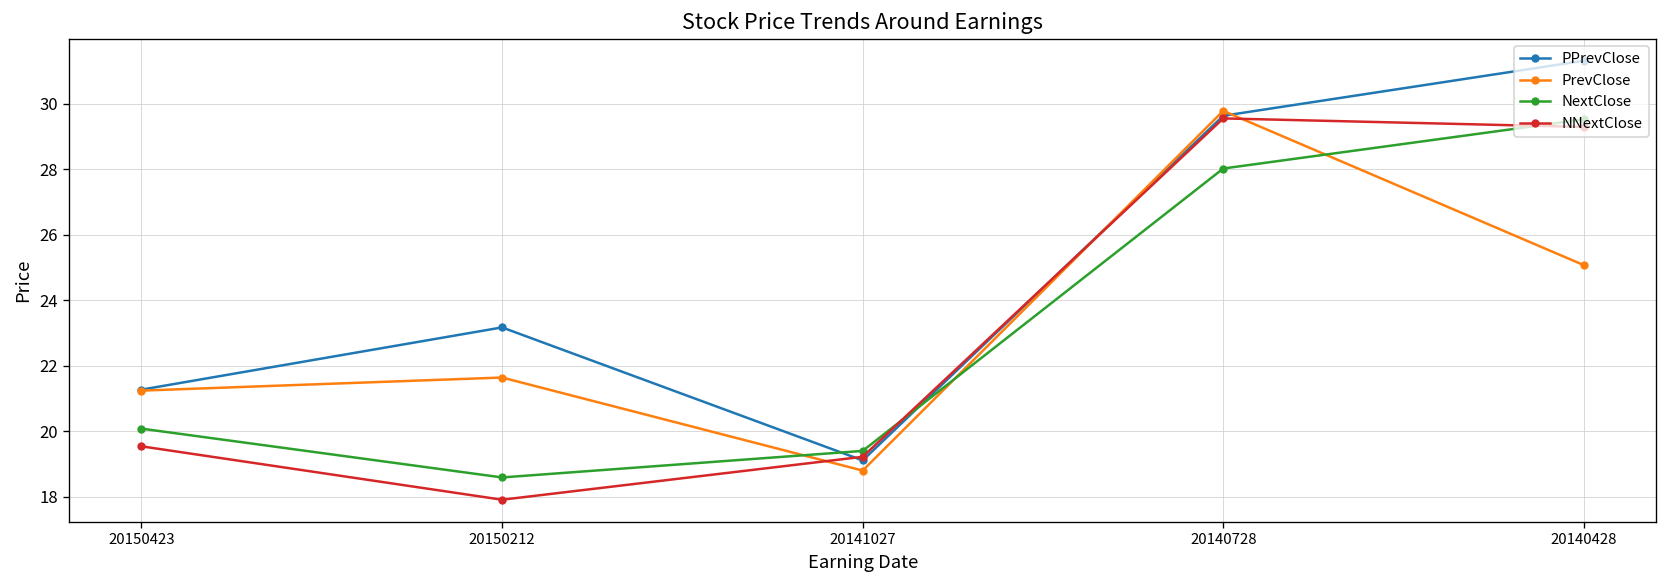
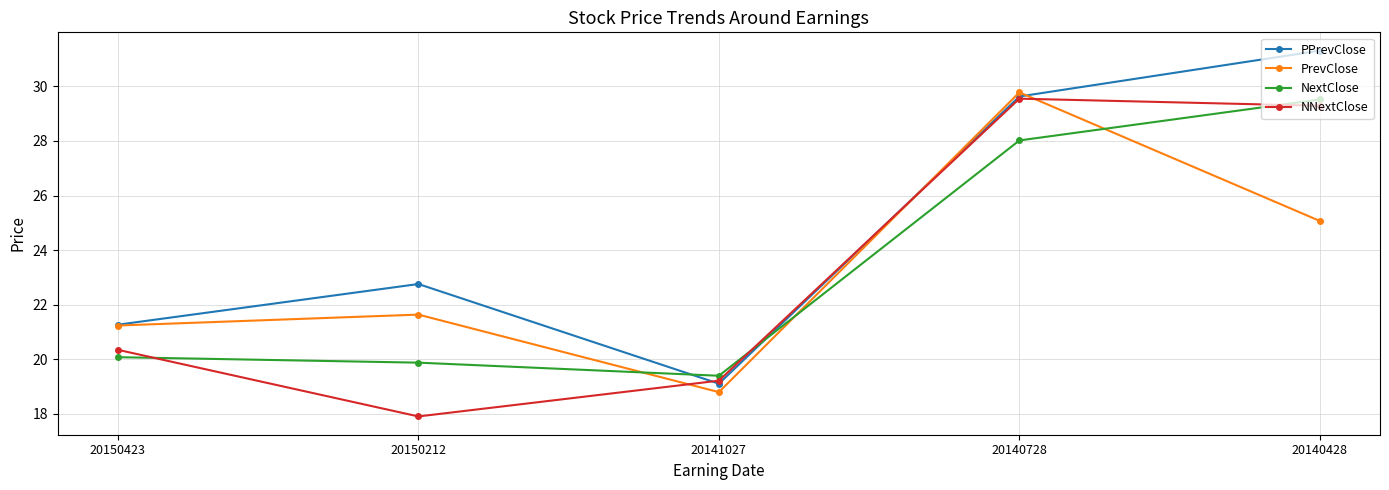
NNextClose, 20150423: 19.5 -> 20.4
PPrevClose, 20150212: 23.2 -> 22.8
NextClose, 20150212: 18.6 -> 19.9
